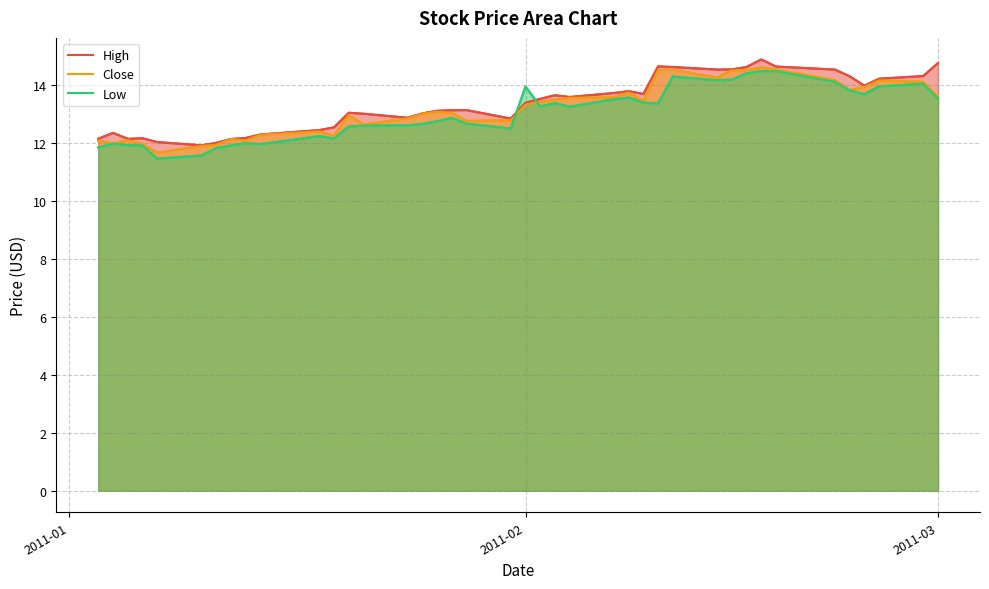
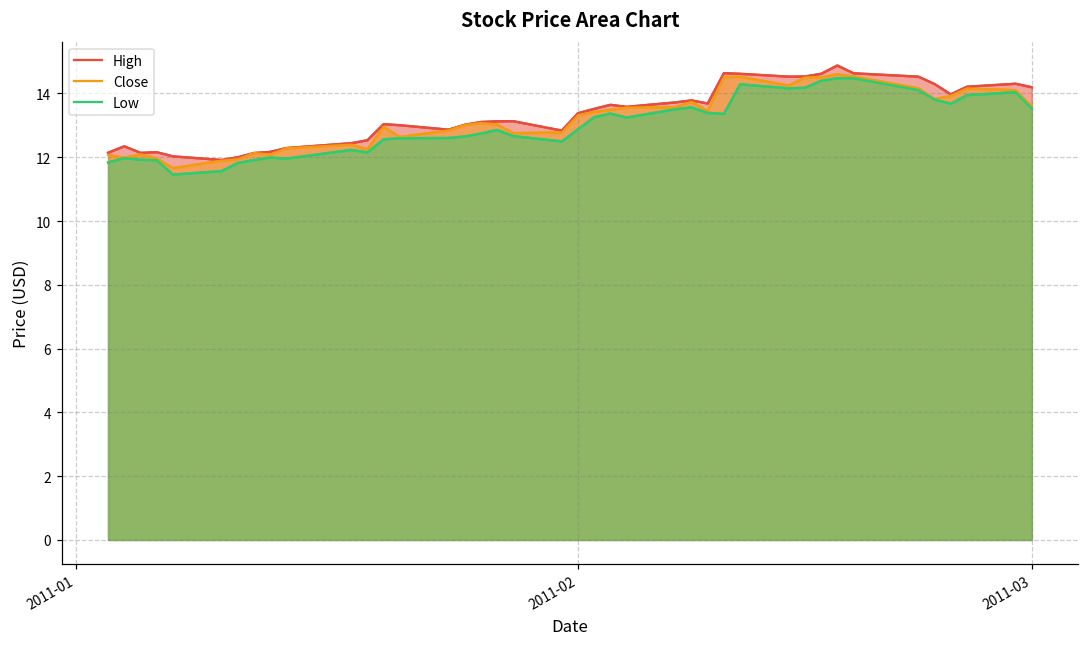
Low, 2011-02: 13.9 -> 12.9
High, 2011-03: 14.8 -> 14.2
